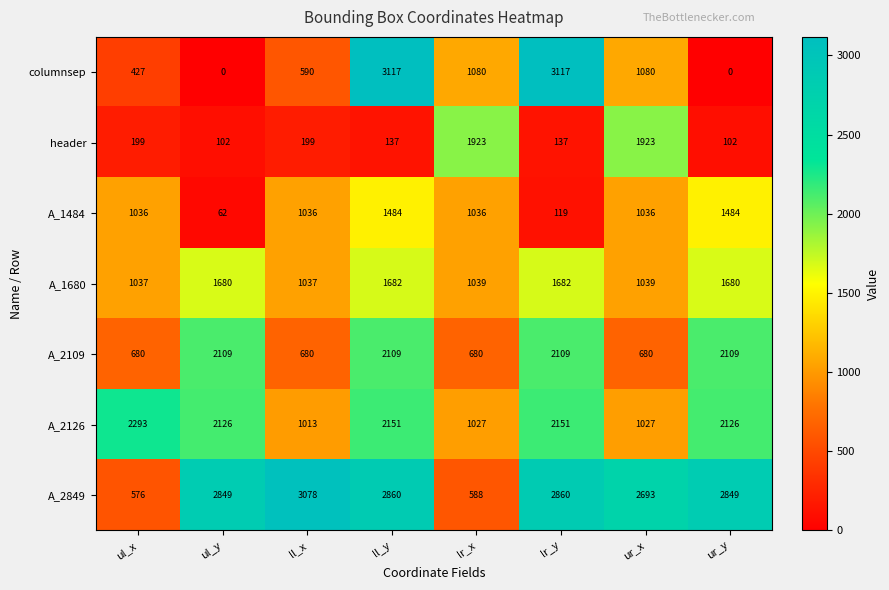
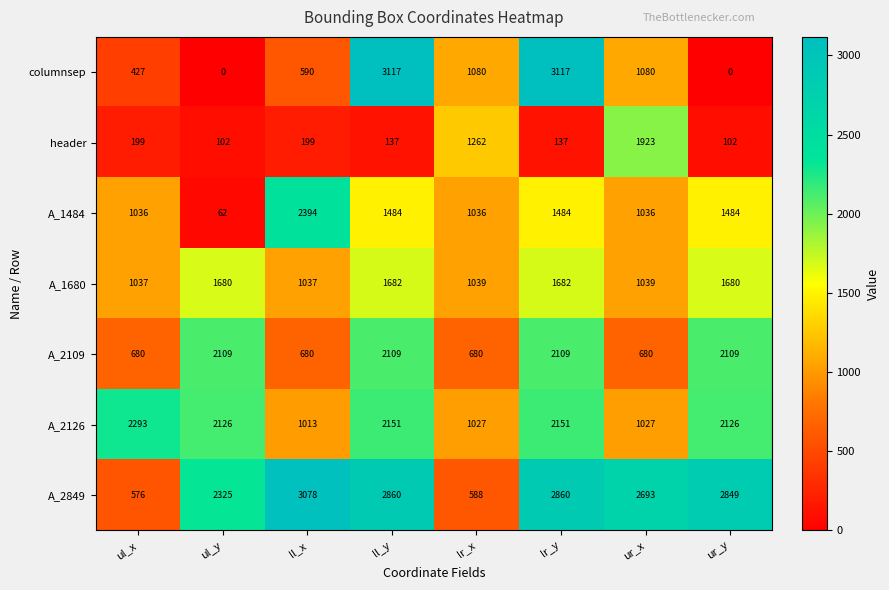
header, lr_x: 1923 -> 1262
A_1484, ll_x: 1036 -> 2394
A_1484, lr_y: 119 -> 1484
A_2849, ul_y: 2849 -> 2325
